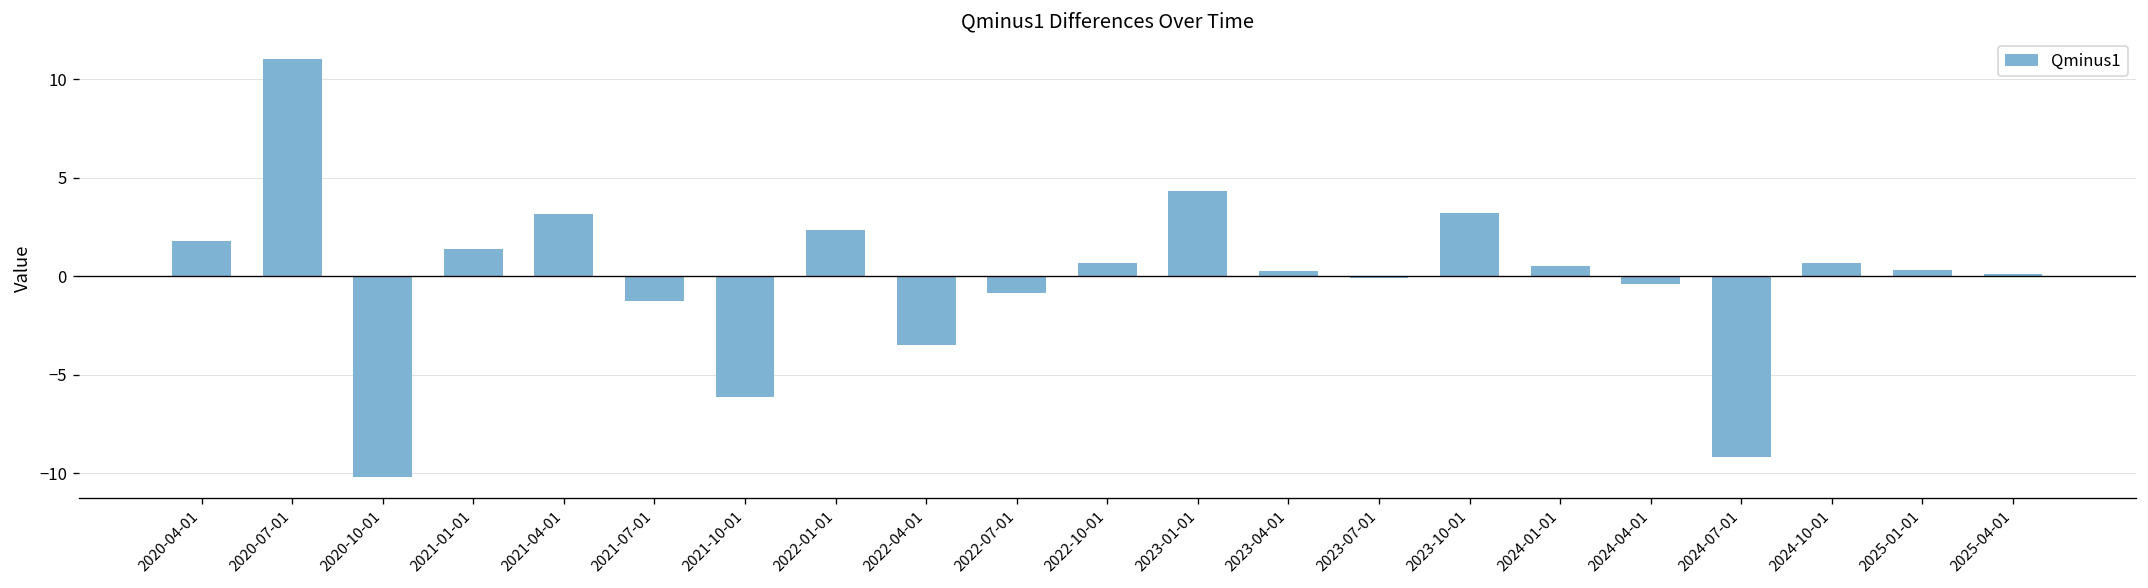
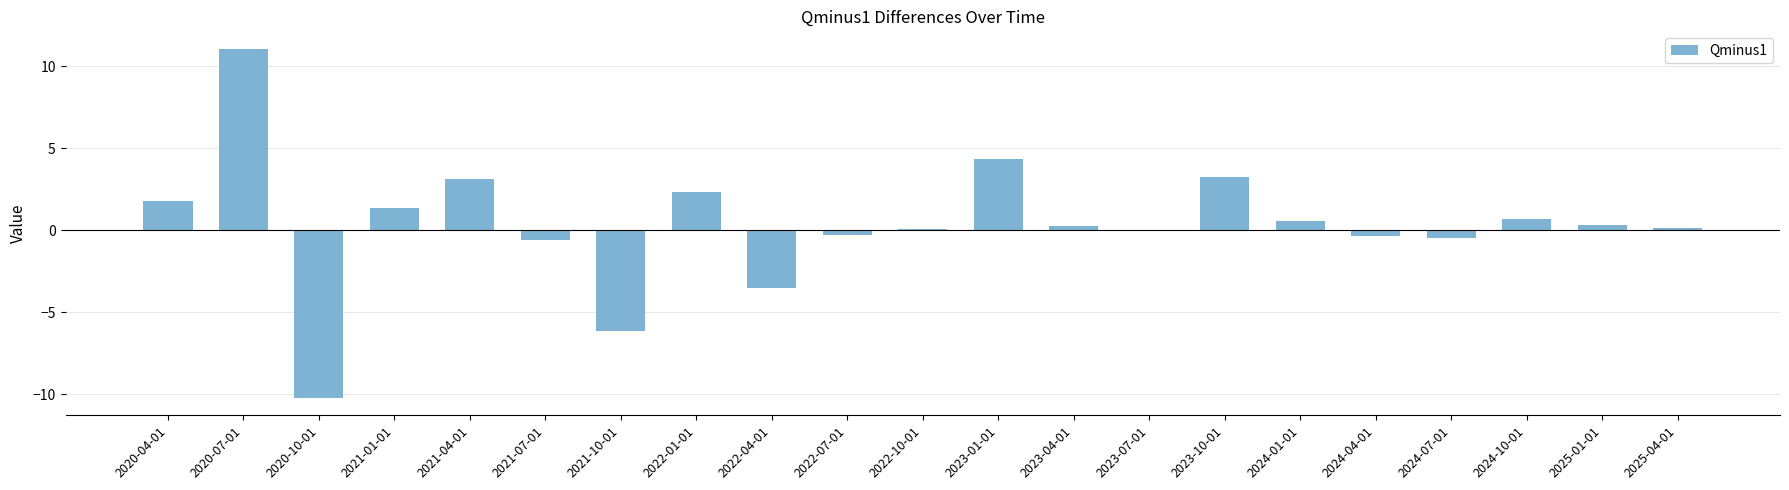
2021-07-01: -1.3 -> -0.6
2022-07-01: -0.9 -> -0.3
2022-10-01: 0.7 -> 0.1
2024-07-01: -9.2 -> -0.5
